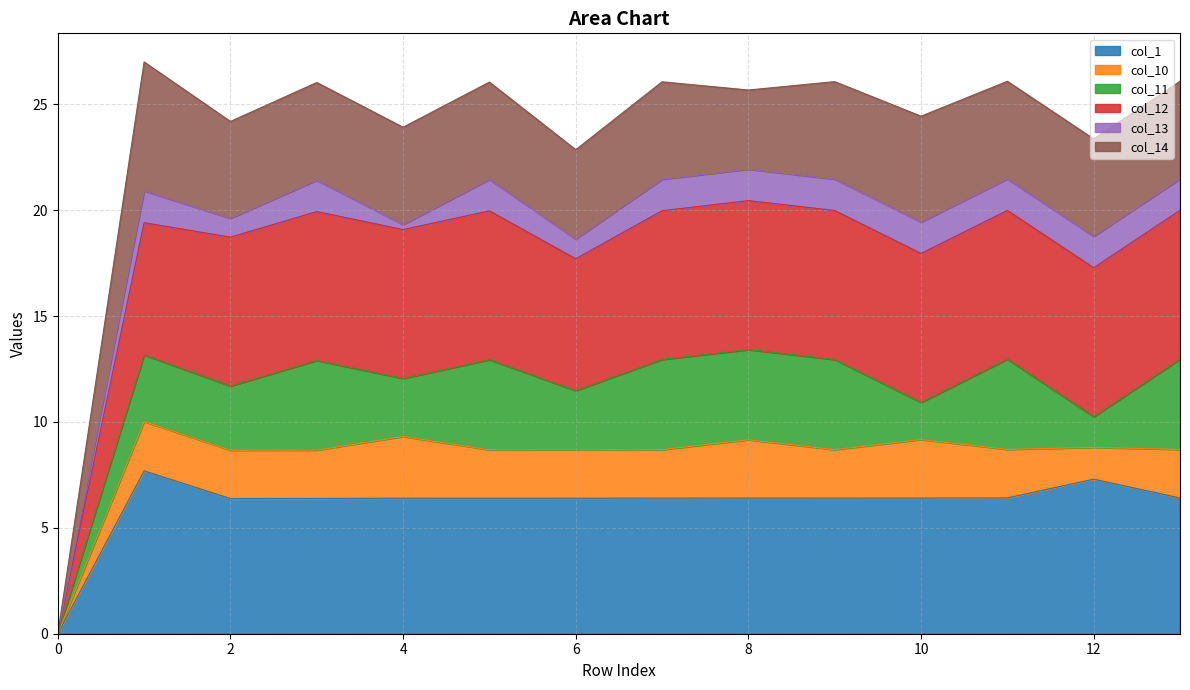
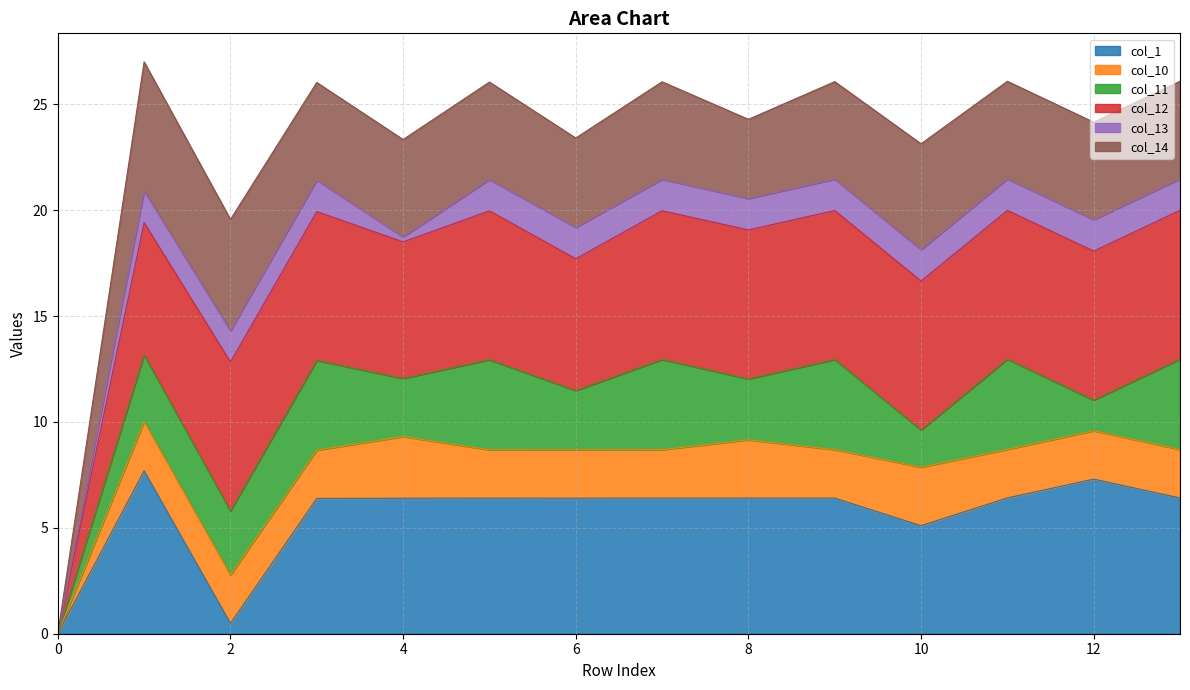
col_1, 2: 6.4 -> 0.5
col_13, 2: 0.9 -> 1.5
col_14, 2: 4.6 -> 5.3
col_12, 4: 7.0 -> 6.4
col_13, 6: 0.9 -> 1.5
col_11, 8: 4.3 -> 2.9
col_1, 10: 6.4 -> 5.1
col_10, 12: 1.5 -> 2.3
